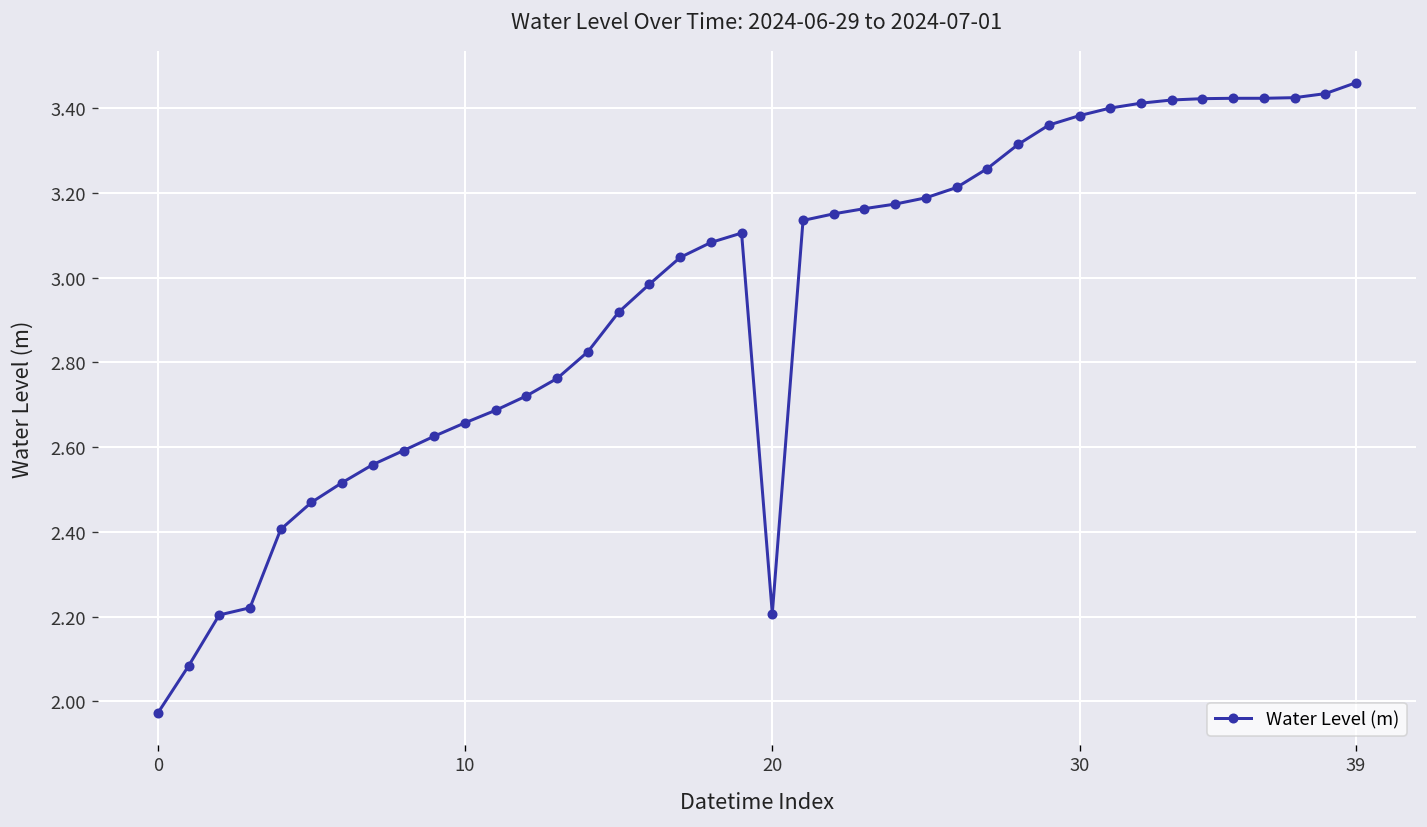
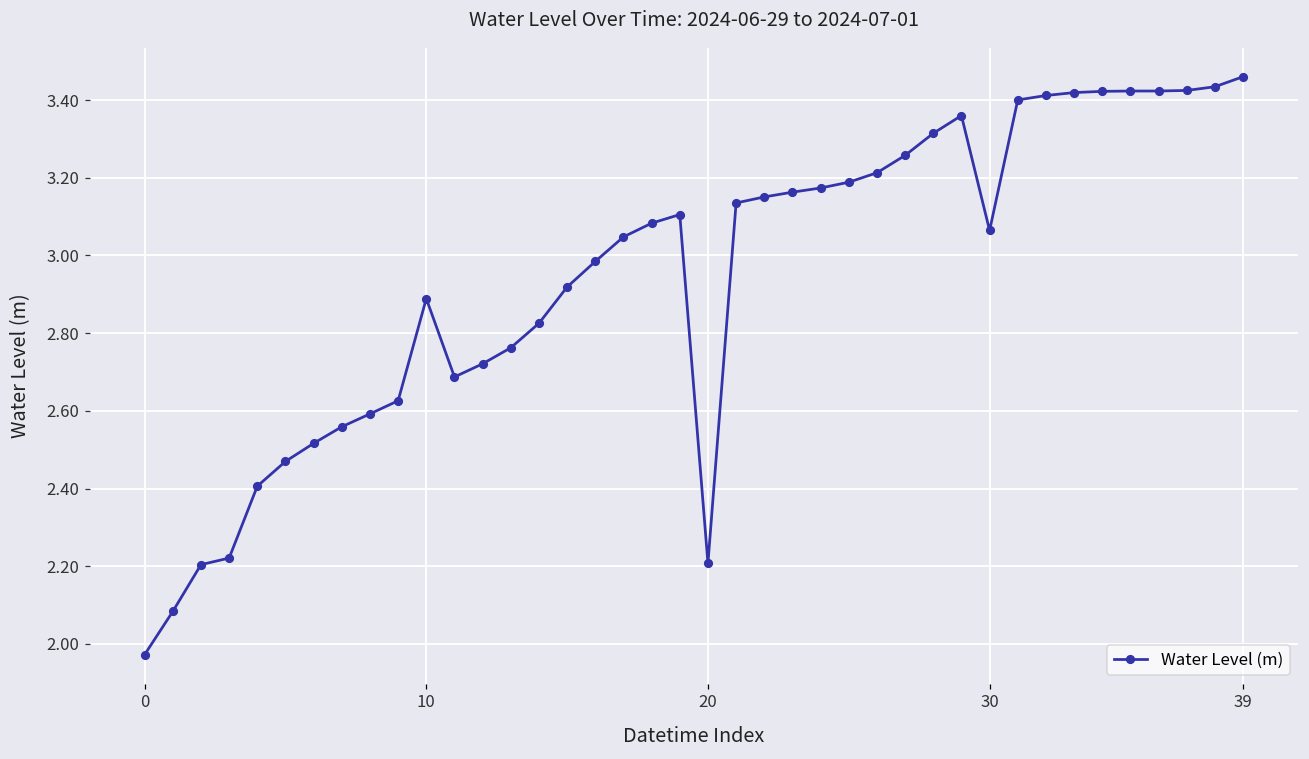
10: 2.66 -> 2.89
30: 3.38 -> 3.06
